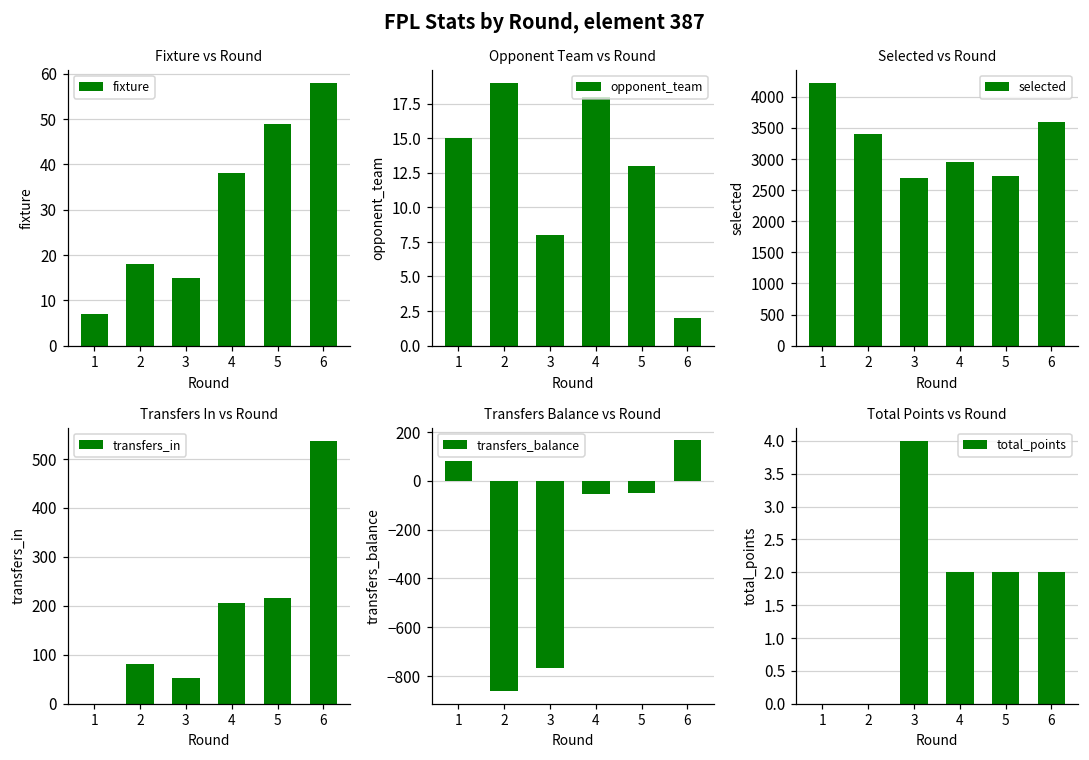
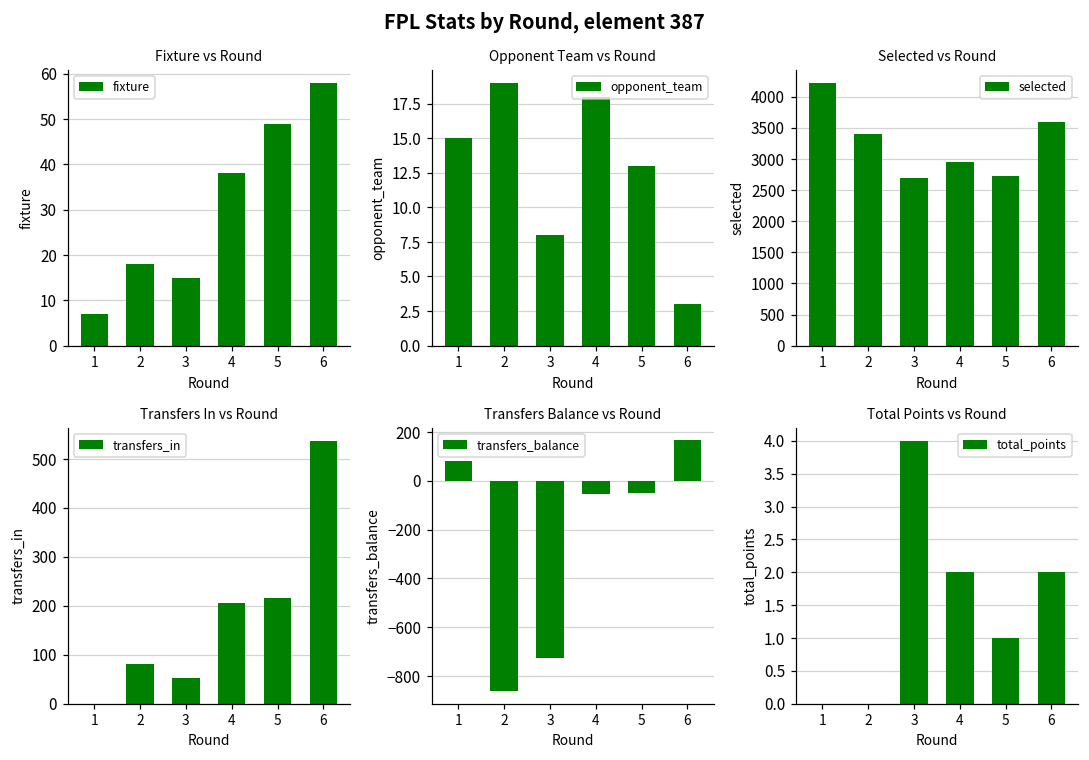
Opponent Team vs Round, 6: 2 -> 3
Transfers Balance vs Round, 3: -770 -> -730
Total Points vs Round, 5: 2 -> 1
